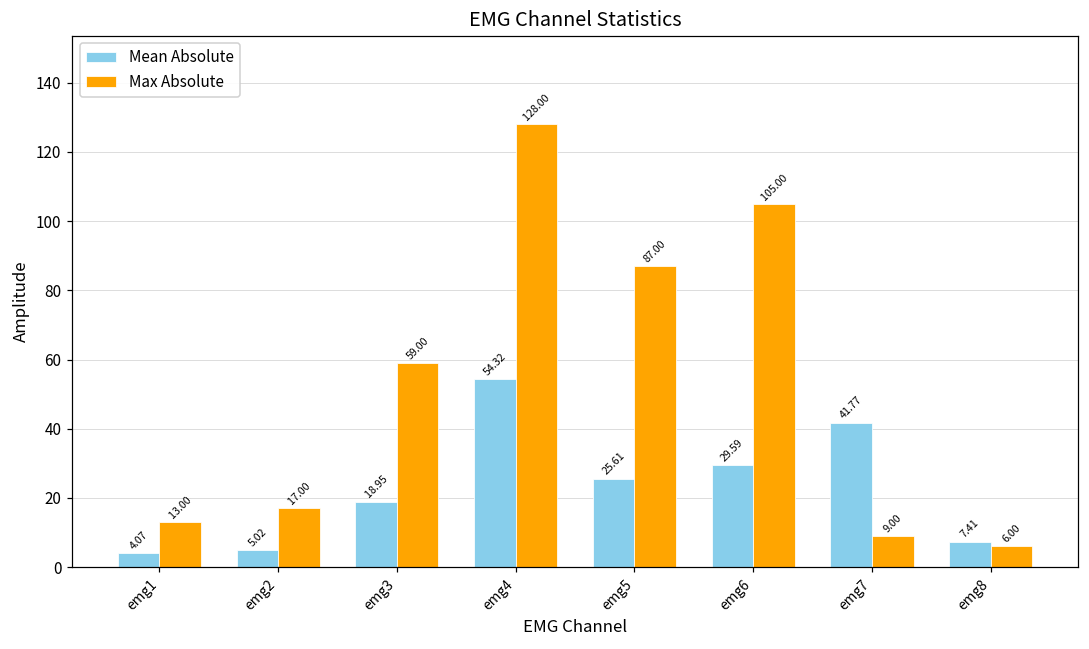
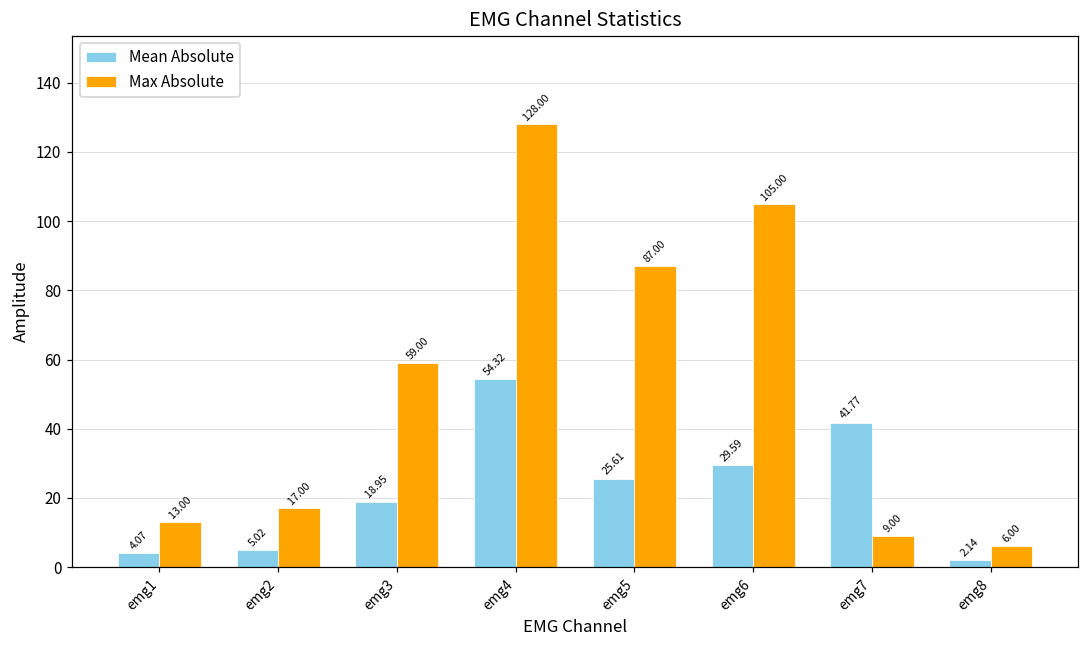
Mean Absolute, emg8: 7.41 -> 2.14
